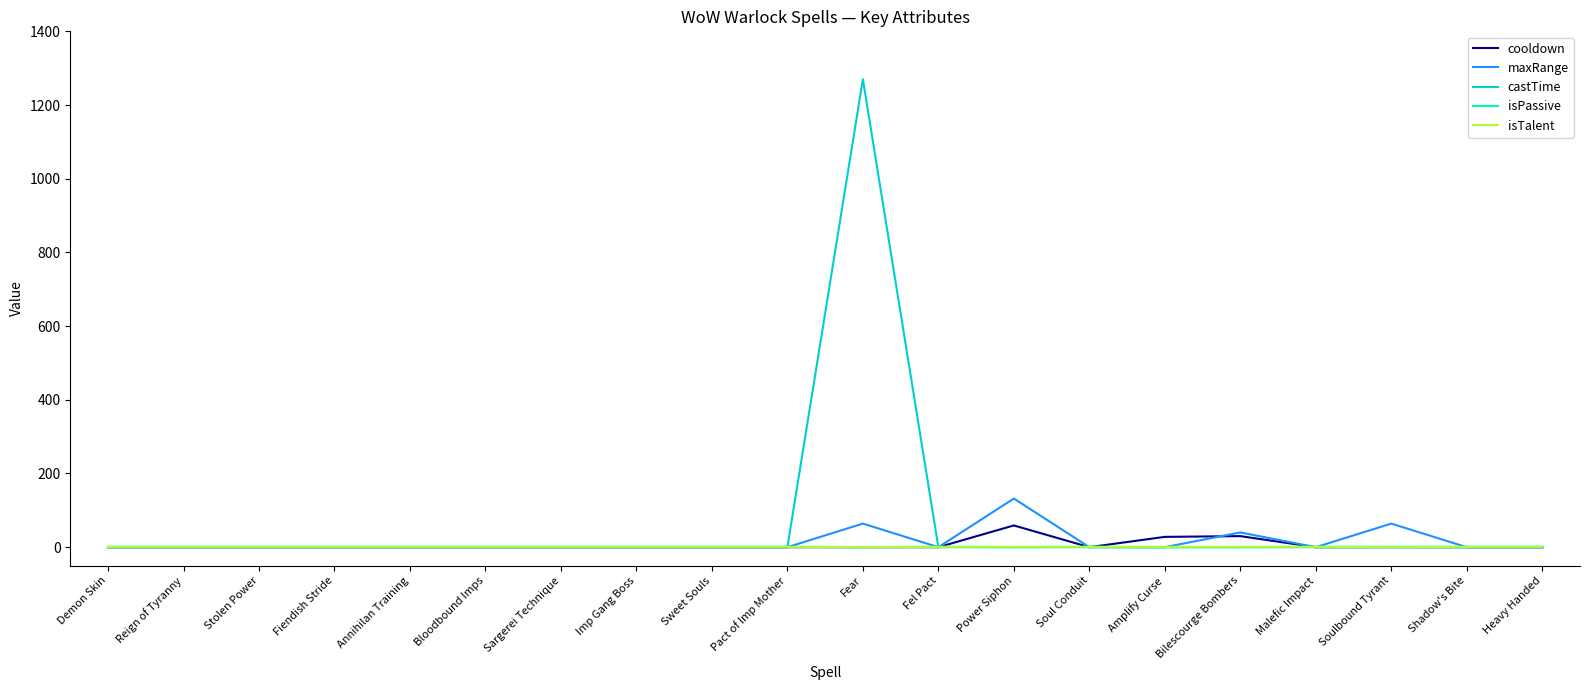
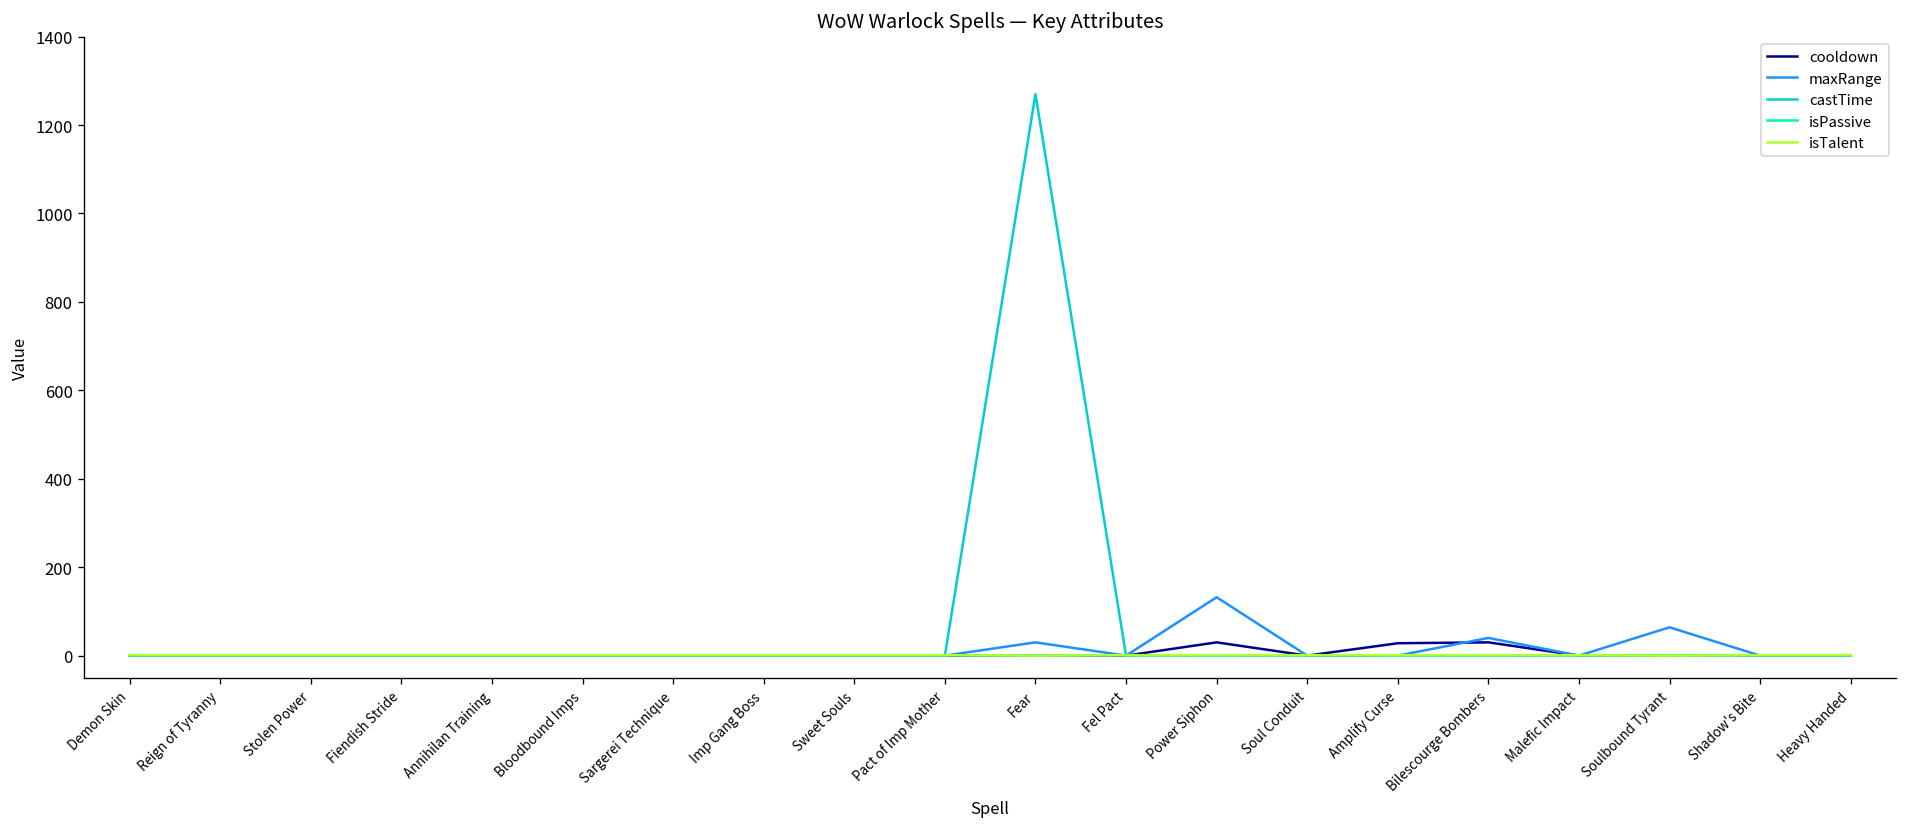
maxRange, Fear: 60 -> 30
cooldown, Power Siphon: 60 -> 30
